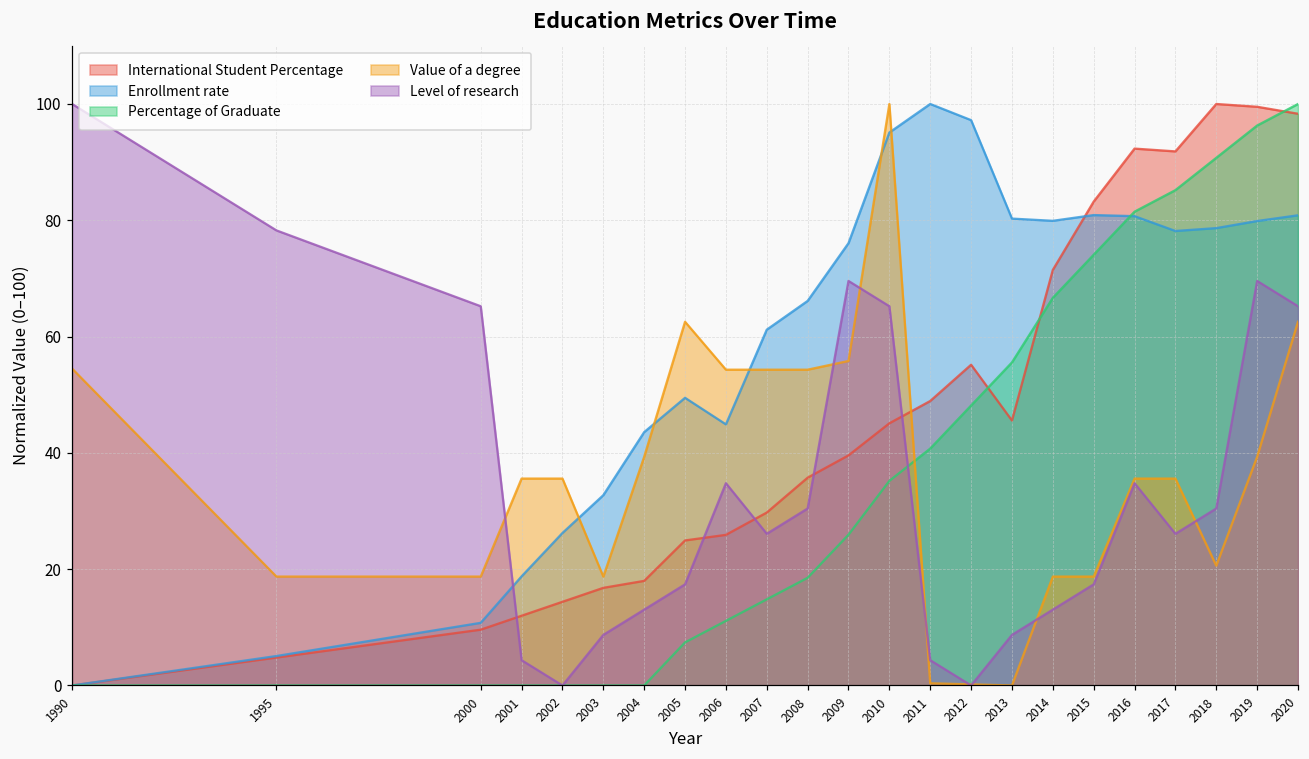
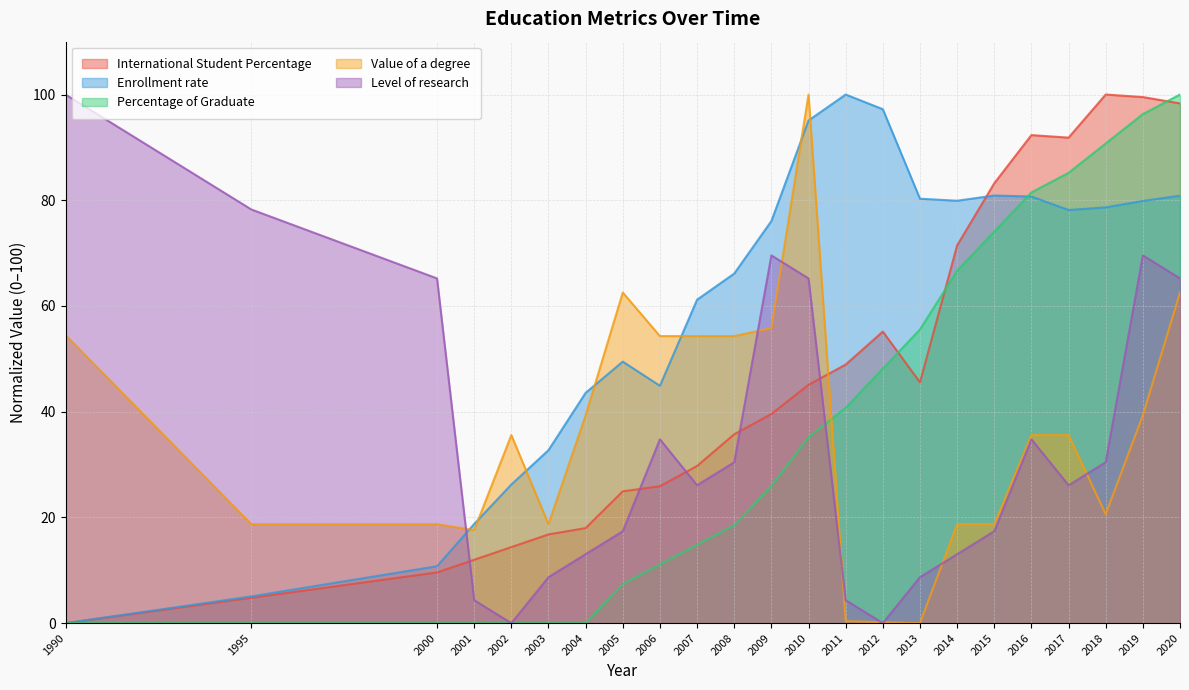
Value of a degree, 2001: 36 -> 18
